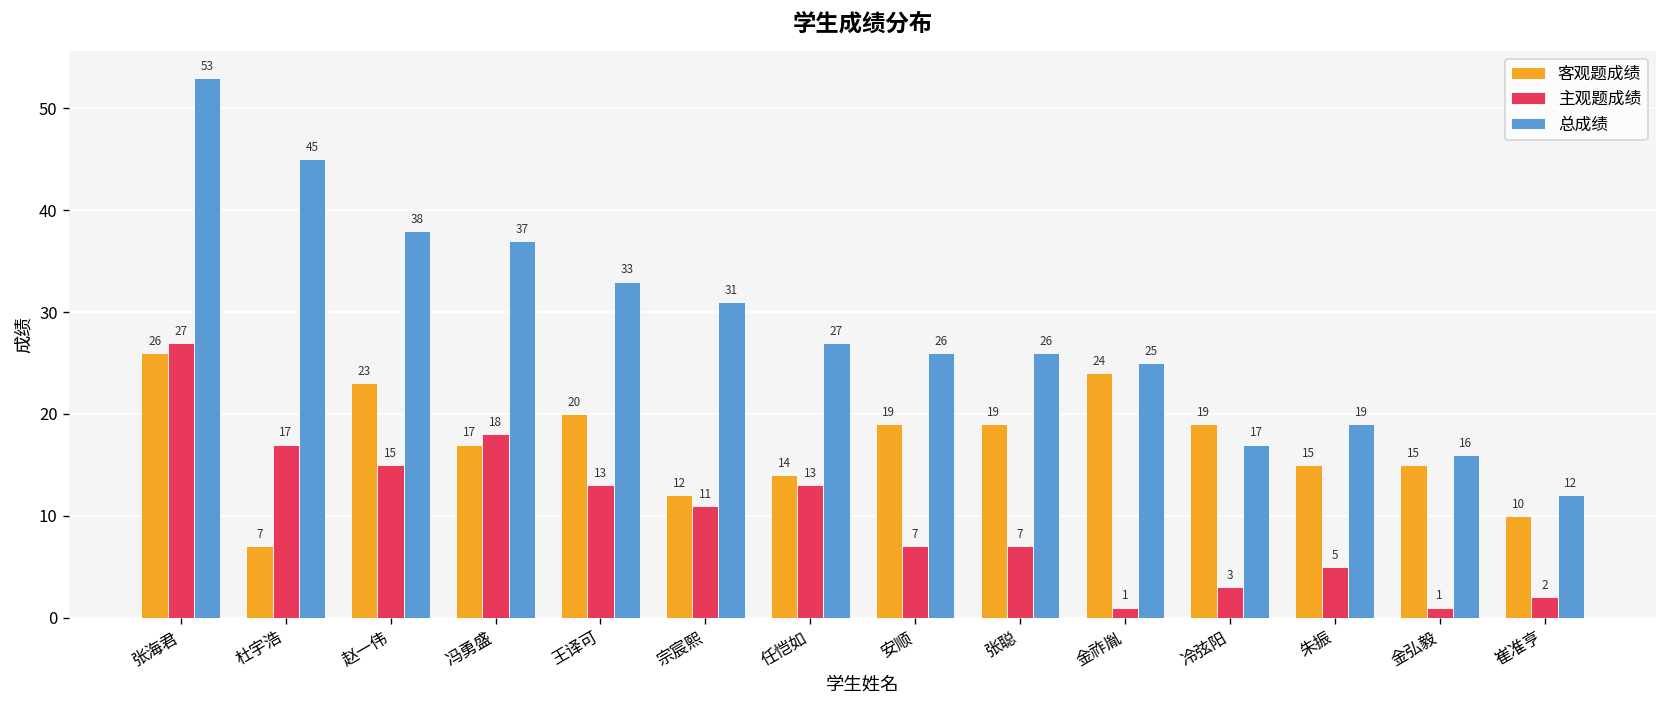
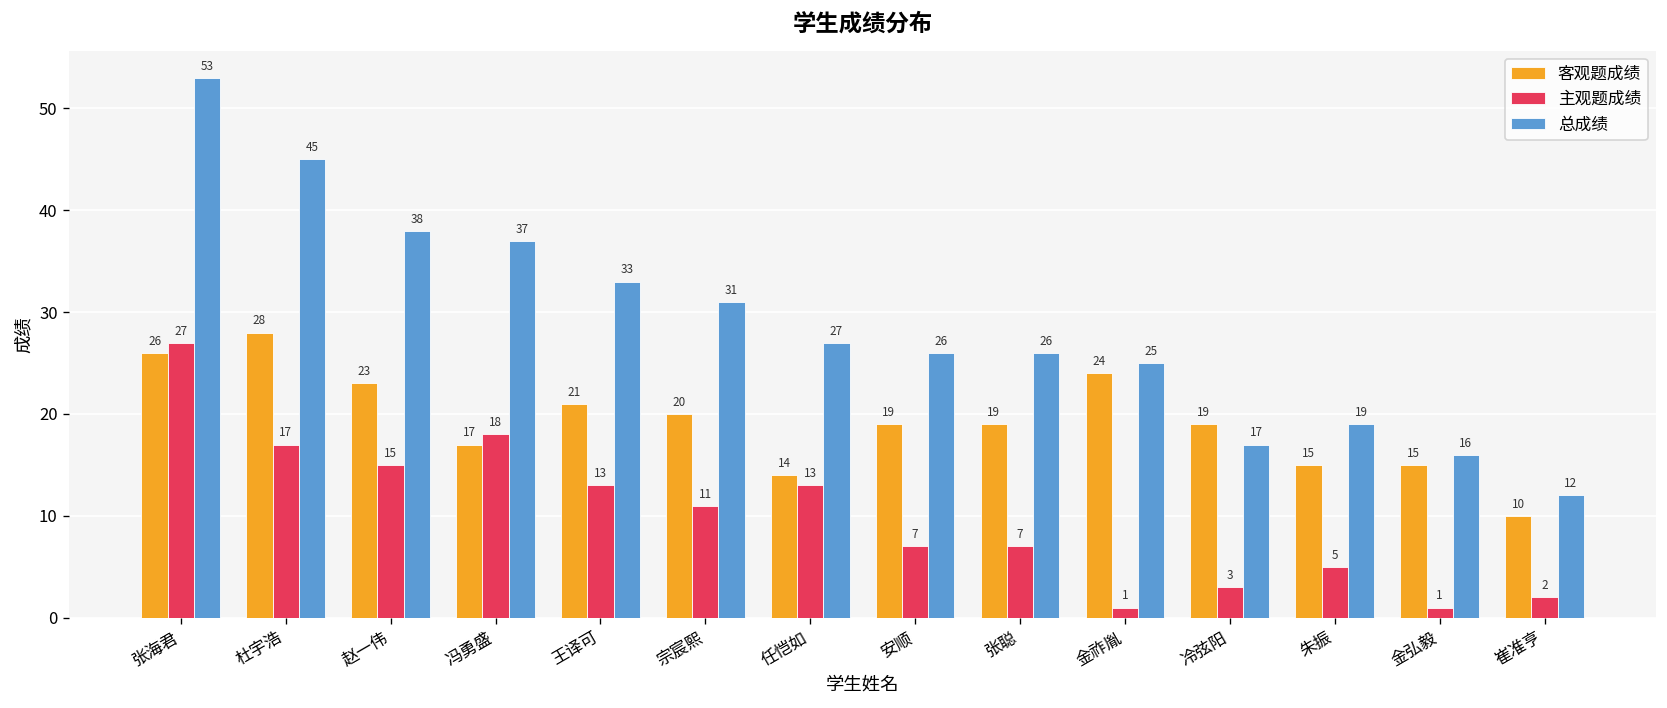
客观题成绩, 杜宇浩: 7 -> 28
客观题成绩, 王译可: 20 -> 21
客观题成绩, 宗宸熙: 12 -> 20
